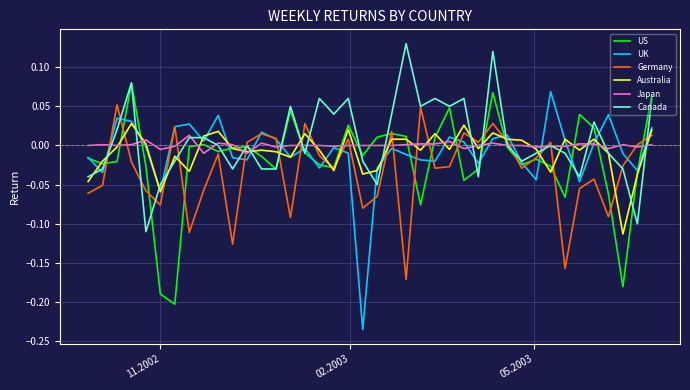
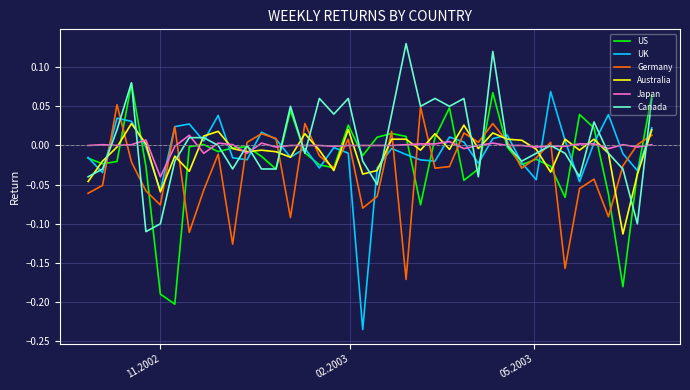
Japan, 11.2002: -0.01 -> -0.04
Canada, 11.2002: -0.05 -> -0.10
